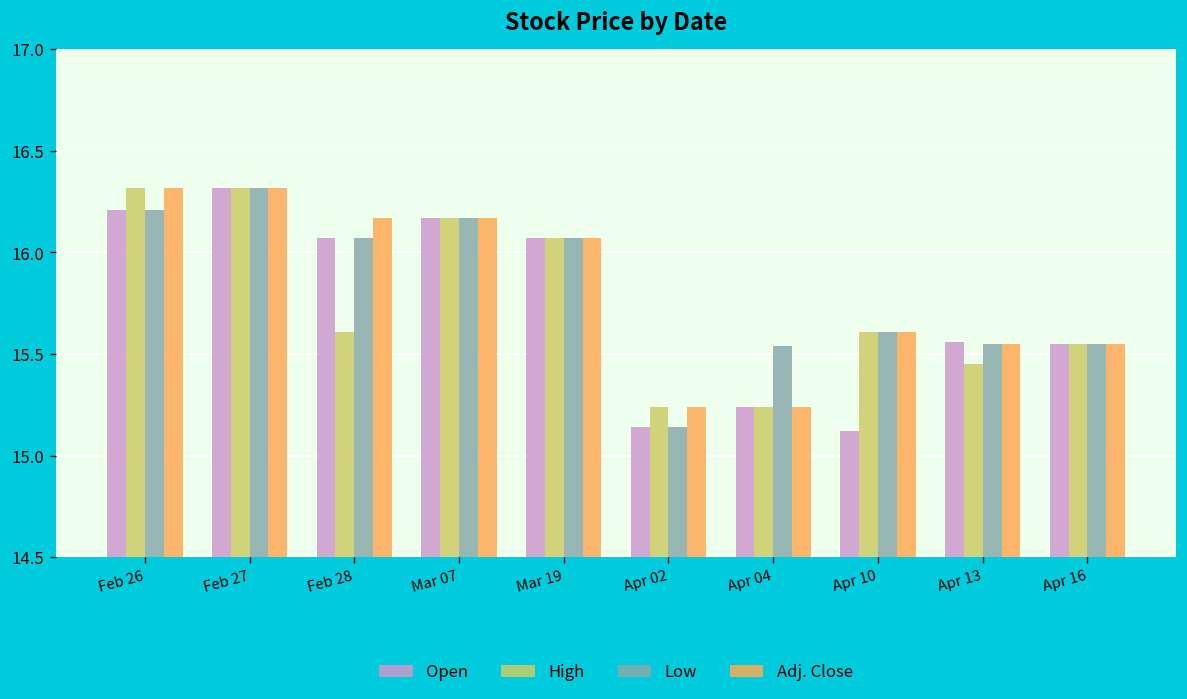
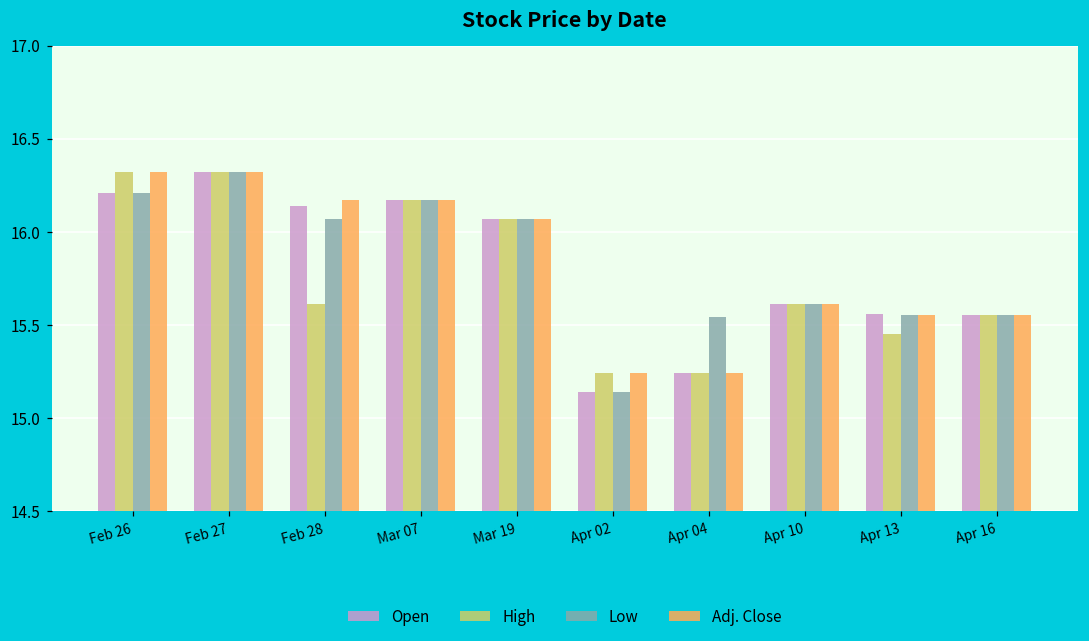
Open, Feb 28: 16.07 -> 16.14
Open, Apr 10: 15.12 -> 15.61
